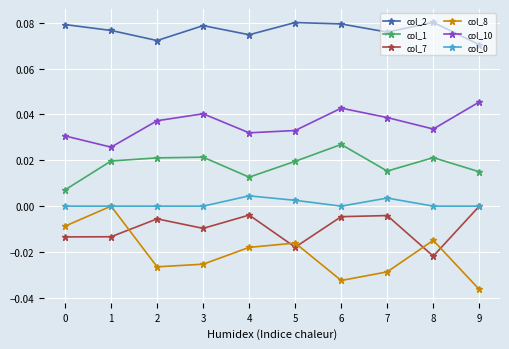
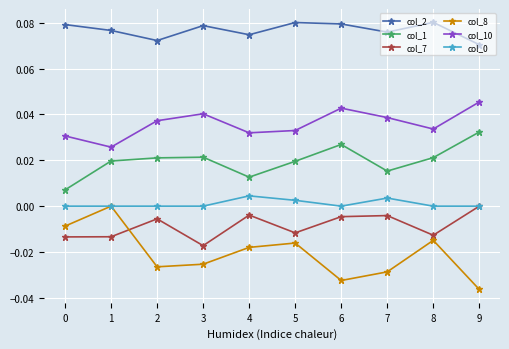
col_7, 3: -0.010 -> -0.017
col_7, 5: -0.018 -> -0.012
col_7, 8: -0.022 -> -0.013
col_1, 9: 0.015 -> 0.032
